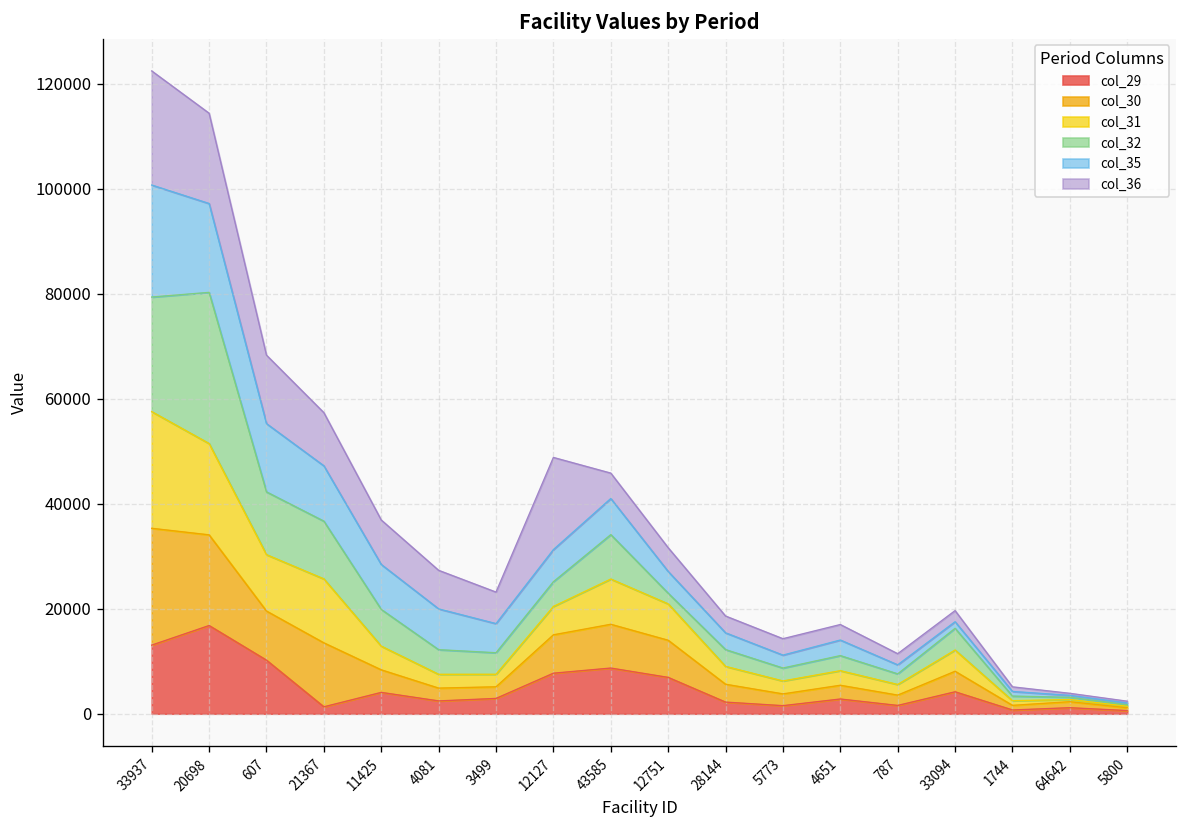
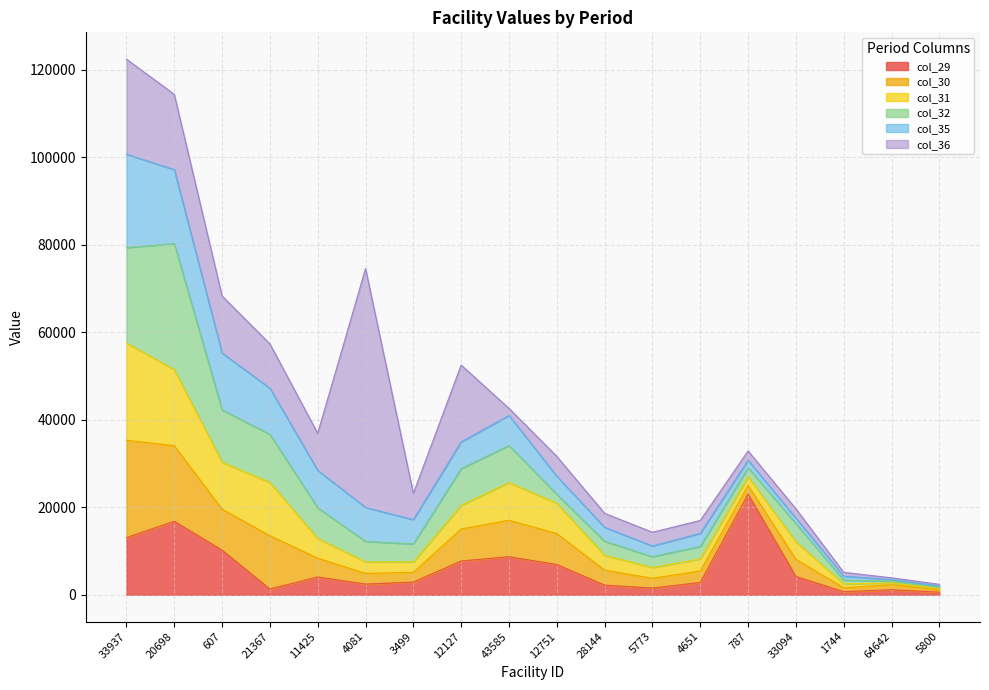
col_36, 4081: 7000 -> 55000
col_32, 12127: 5000 -> 8000
col_36, 43585: 5000 -> 2000
col_29, 787: 2000 -> 23000
